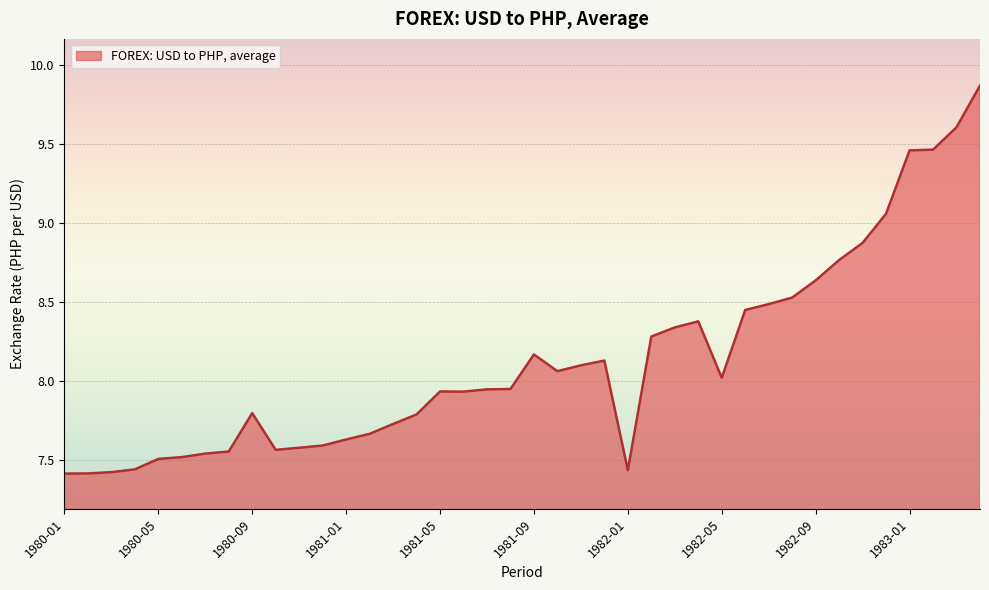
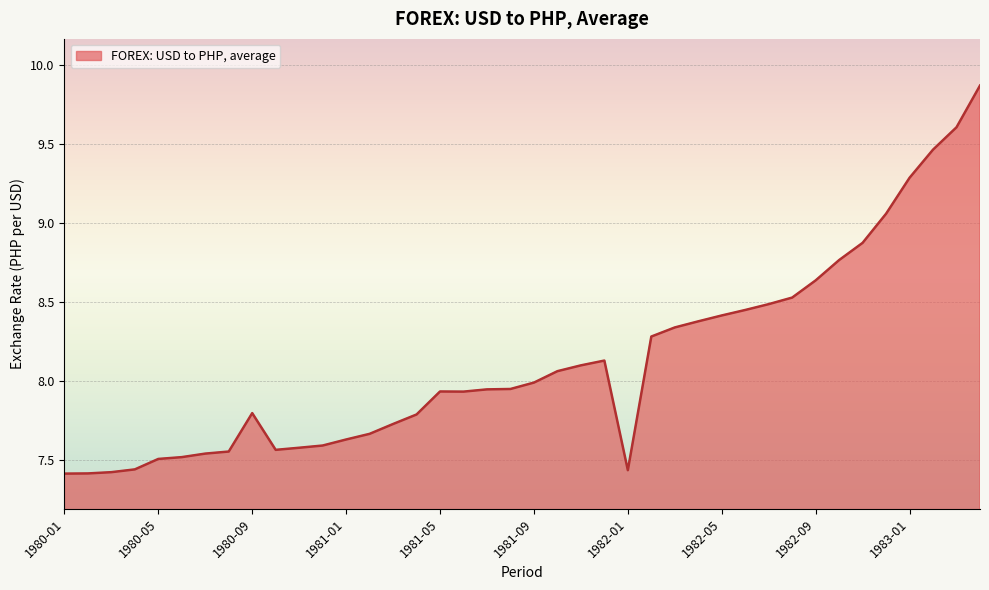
1981-09: 8.17 -> 7.99
1982-05: 8.02 -> 8.42
1983-01: 9.46 -> 9.29
